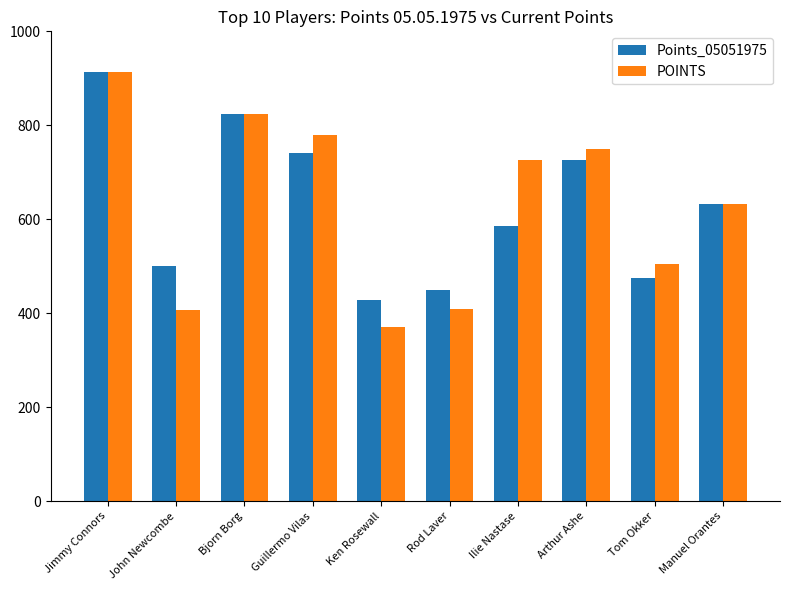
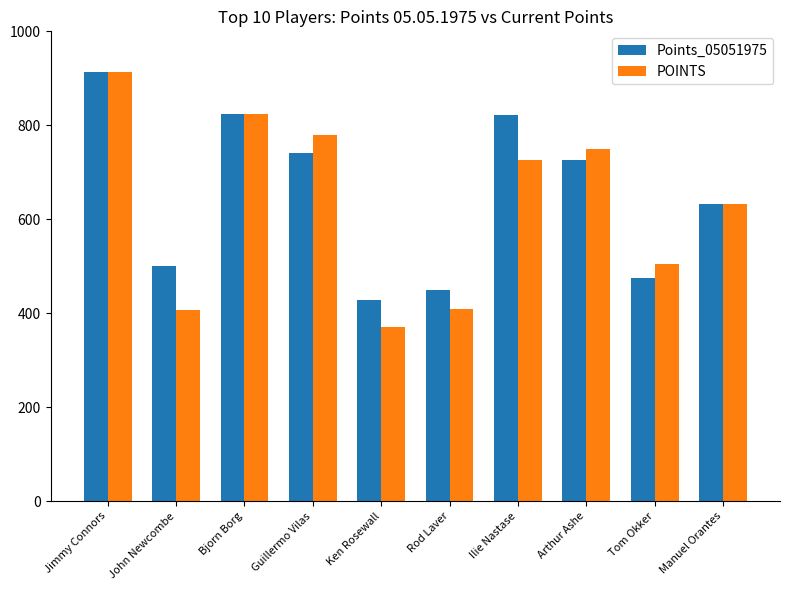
Points_05051975, Ilie Nastase: 590 -> 820
